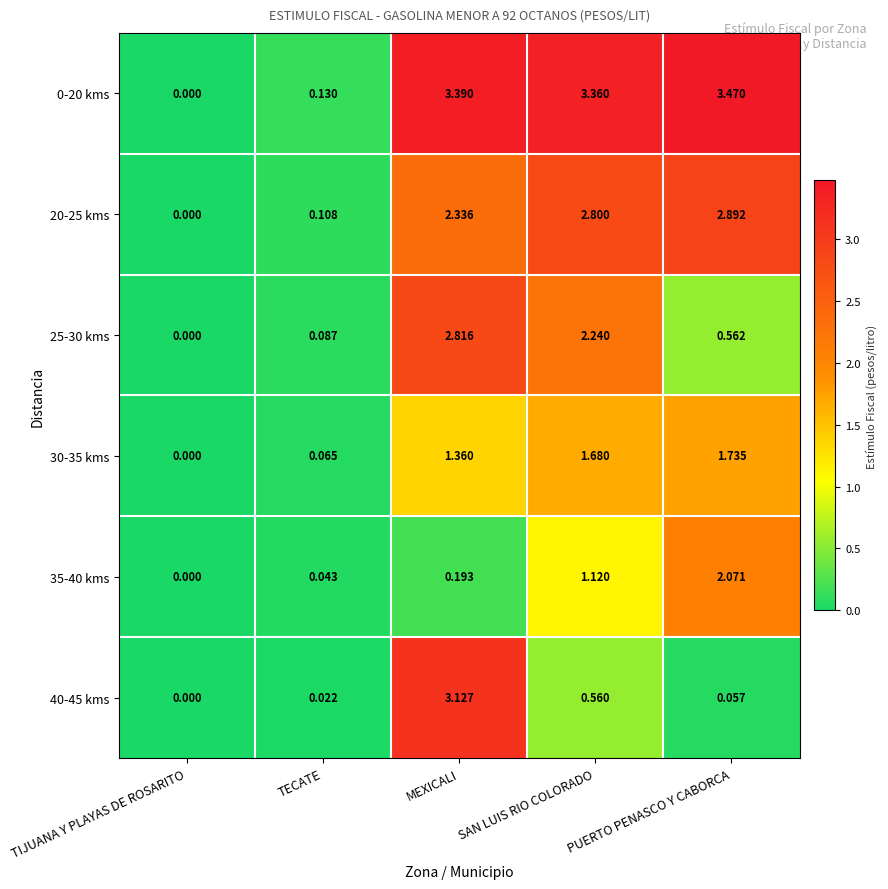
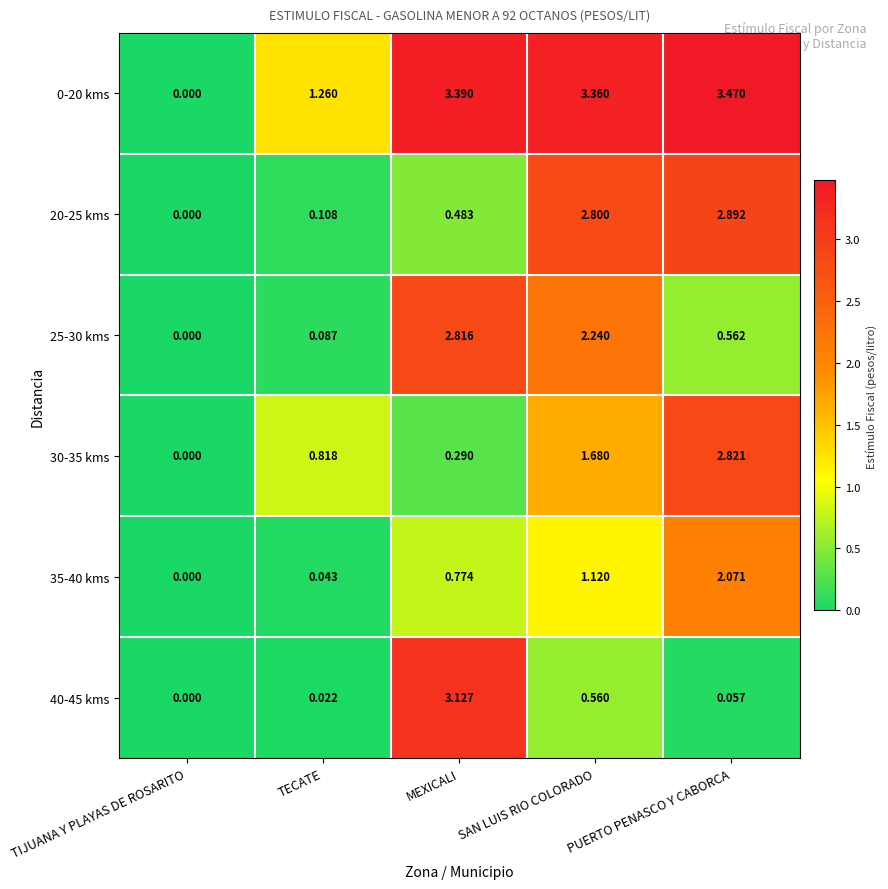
0-20 kms, TECATE: 0.130 -> 1.260
20-25 kms, MEXICALI: 2.336 -> 0.483
30-35 kms, TECATE: 0.065 -> 0.818
30-35 kms, MEXICALI: 1.360 -> 0.290
30-35 kms, PUERTO PENASCO Y CABORCA: 1.735 -> 2.821
35-40 kms, MEXICALI: 0.193 -> 0.774
